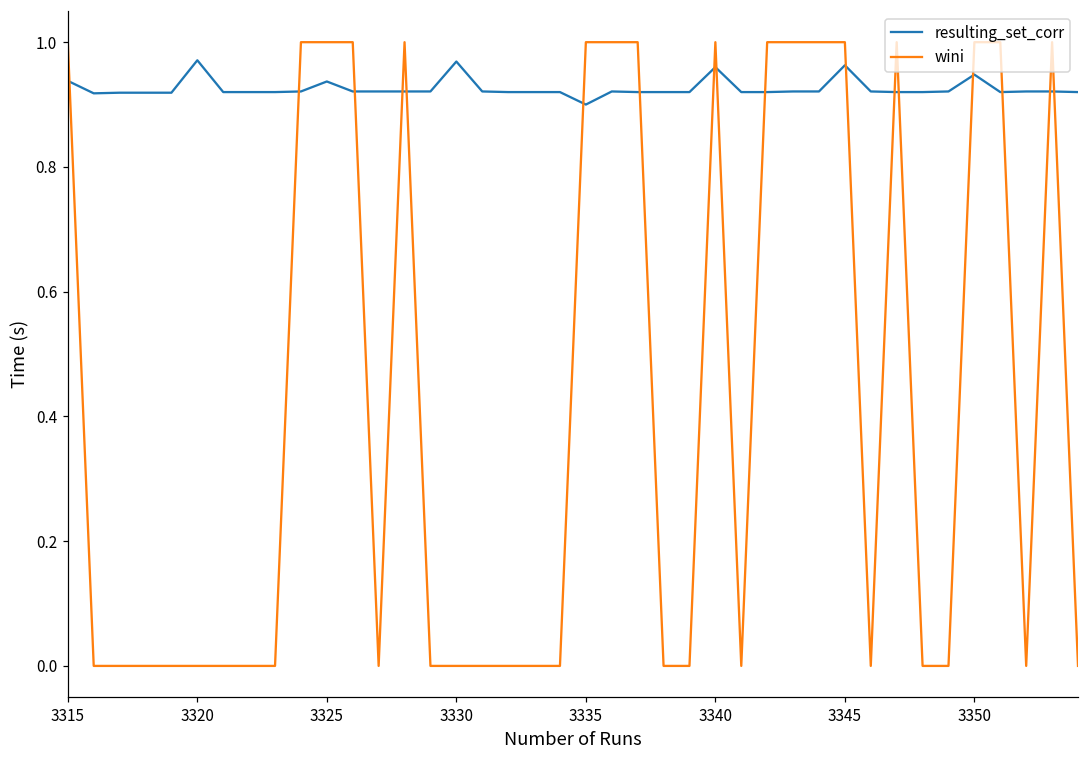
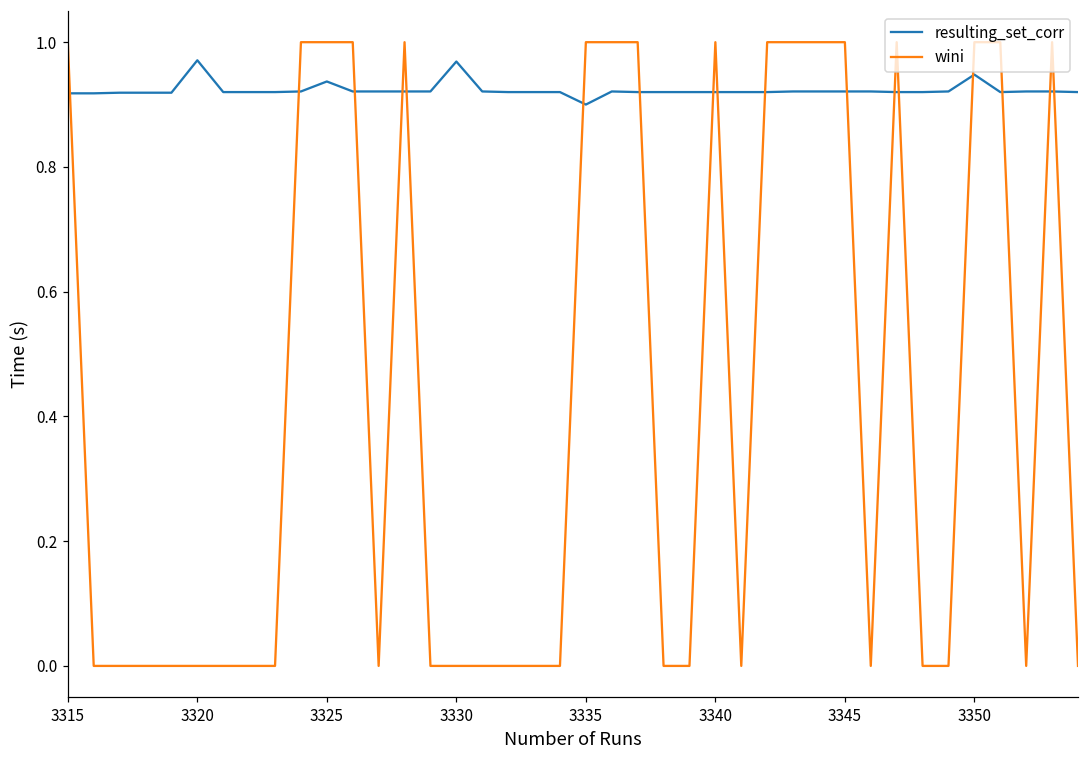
resulting_set_corr, 3315: 0.94 -> 0.92
resulting_set_corr, 3340: 0.96 -> 0.92
resulting_set_corr, 3345: 0.96 -> 0.92
